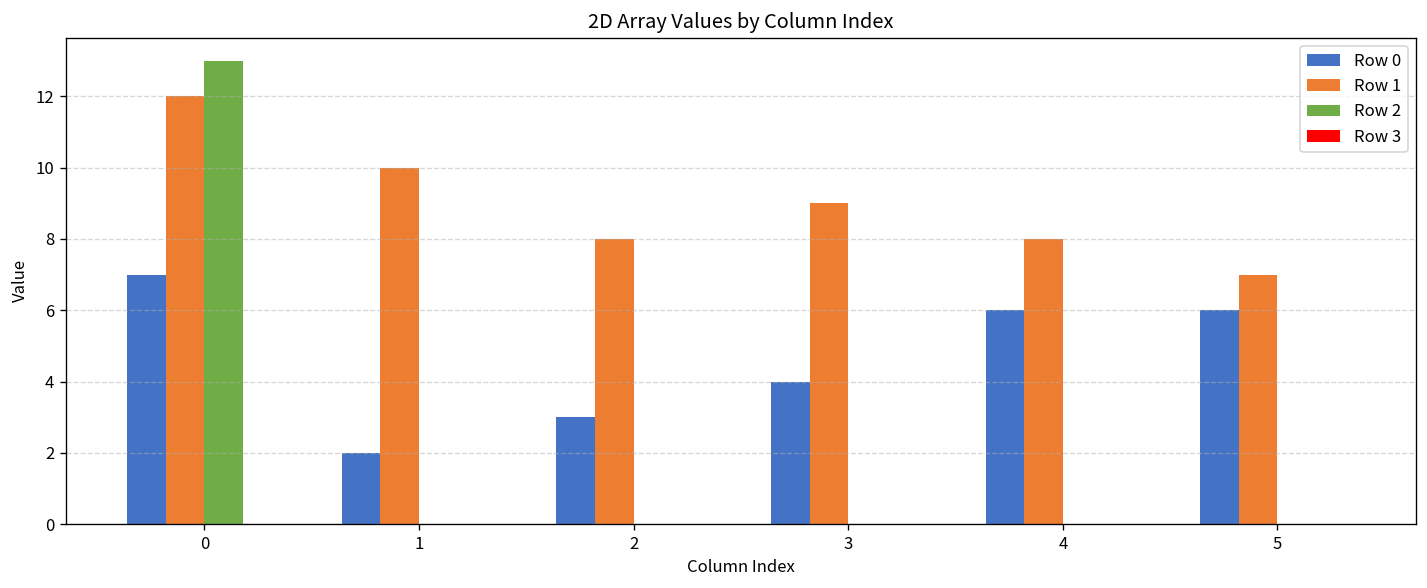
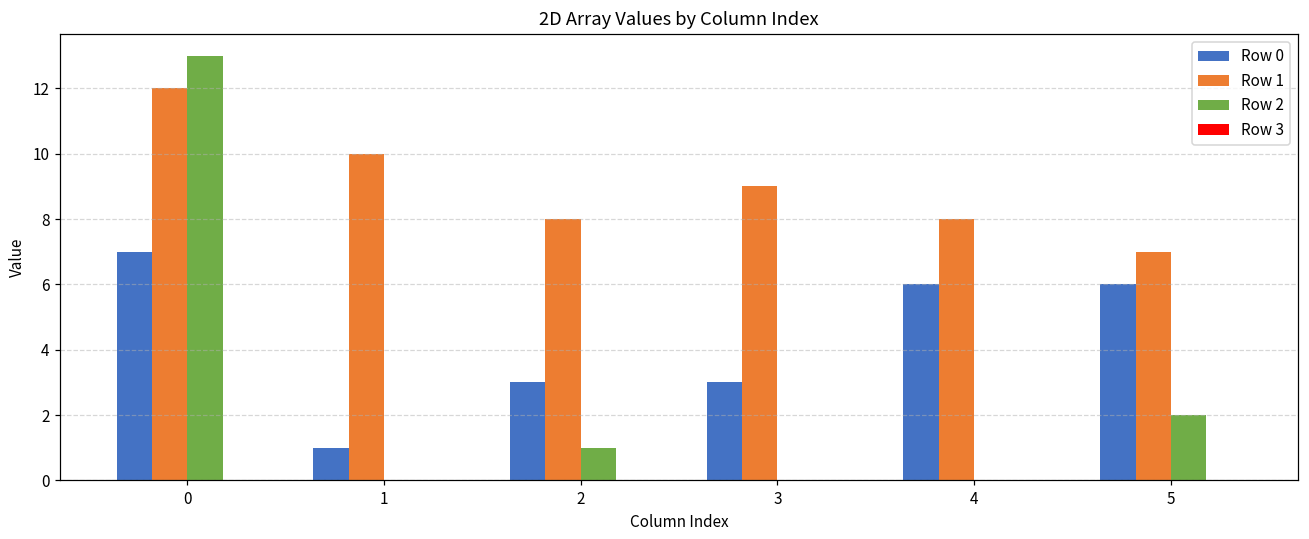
Row 0, 1: 2 -> 1
Row 2, 2: 0 -> 1
Row 0, 3: 4 -> 3
Row 2, 5: 0 -> 2
